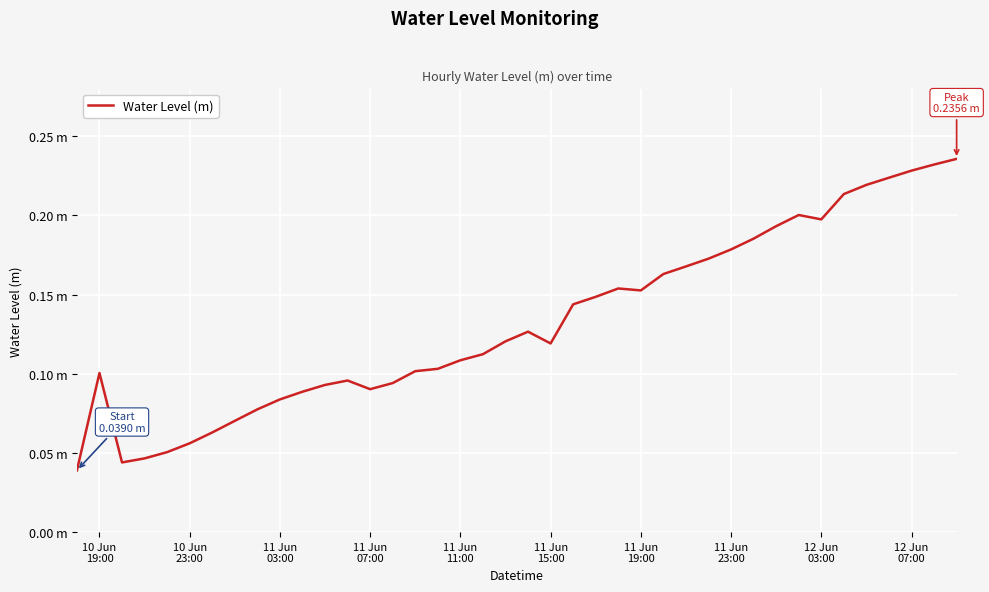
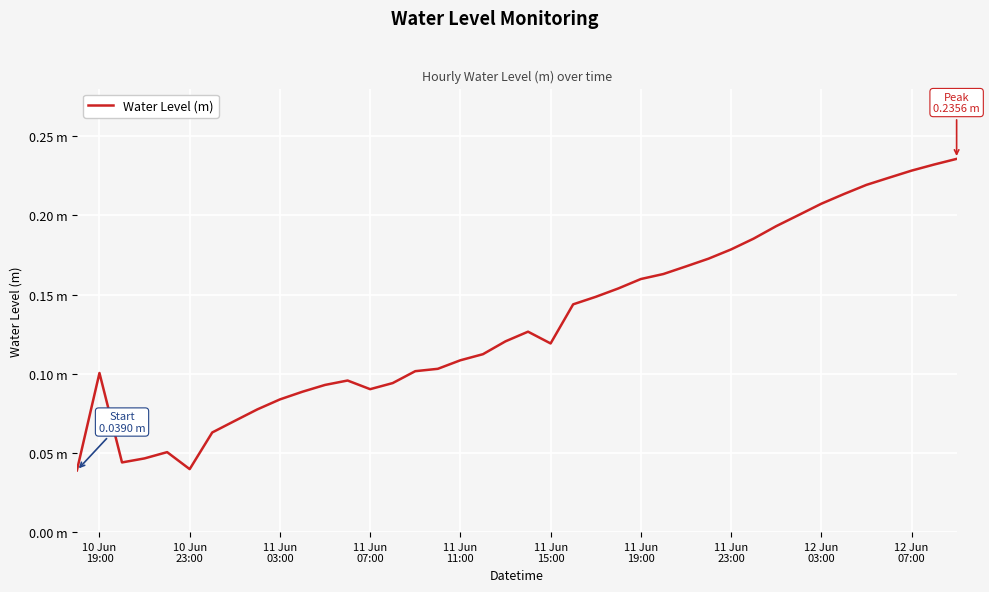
10 Jun 23:00: 0.056 m -> 0.040 m
11 Jun 19:00: 0.153 m -> 0.160 m
12 Jun 03:00: 0.197 m -> 0.207 m
